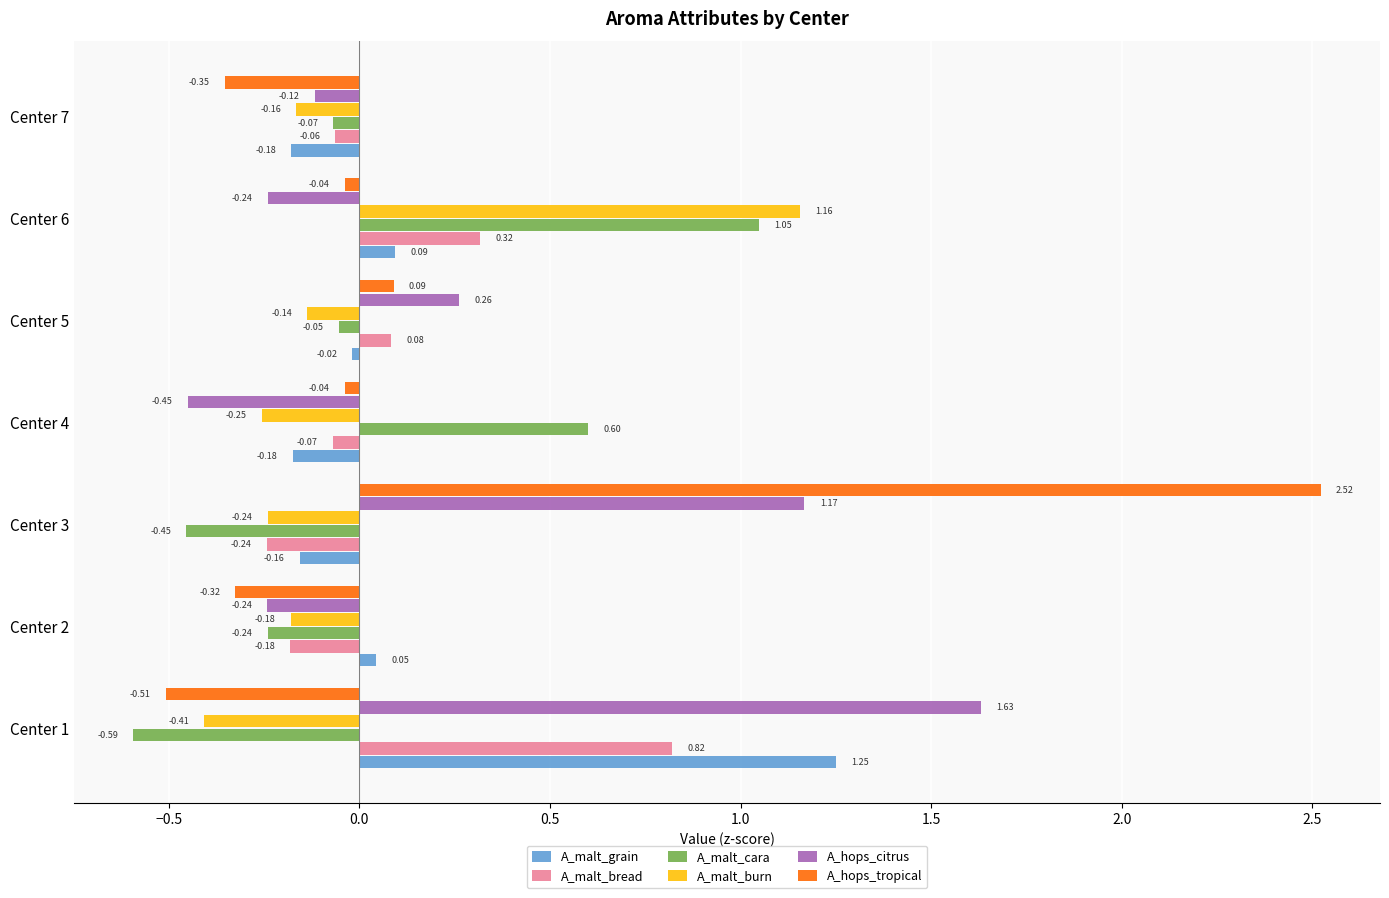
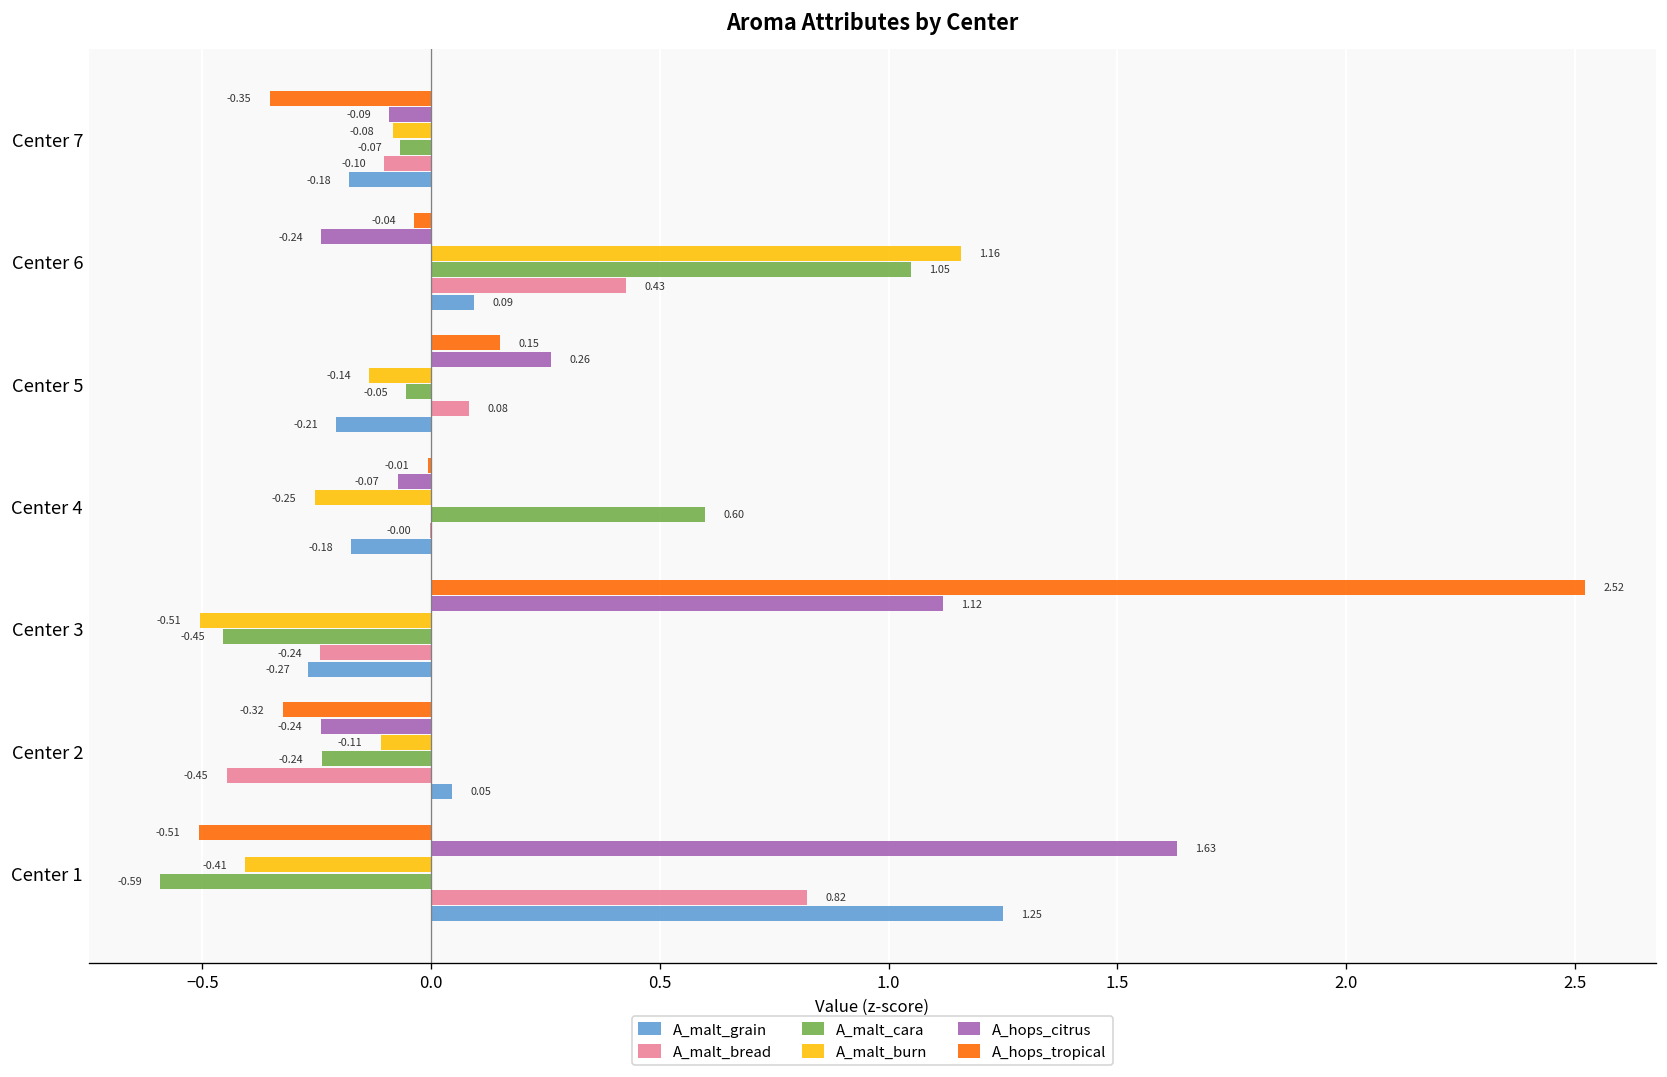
A_hops_citrus, Center 7: -0.12 -> -0.09
A_malt_burn, Center 7: -0.16 -> -0.08
A_malt_bread, Center 7: -0.06 -> -0.10
A_malt_bread, Center 6: 0.32 -> 0.43
A_hops_tropical, Center 5: 0.09 -> 0.15
A_malt_grain, Center 5: -0.02 -> -0.21
A_hops_tropical, Center 4: -0.04 -> -0.01
A_hops_citrus, Center 4: -0.45 -> -0.07
A_malt_bread, Center 4: -0.07 -> -0.00
A_hops_citrus, Center 3: 1.17 -> 1.12
A_malt_burn, Center 3: -0.24 -> -0.51
A_malt_grain, Center 3: -0.16 -> -0.27
A_malt_burn, Center 2: -0.18 -> -0.11
A_malt_bread, Center 2: -0.18 -> -0.45
